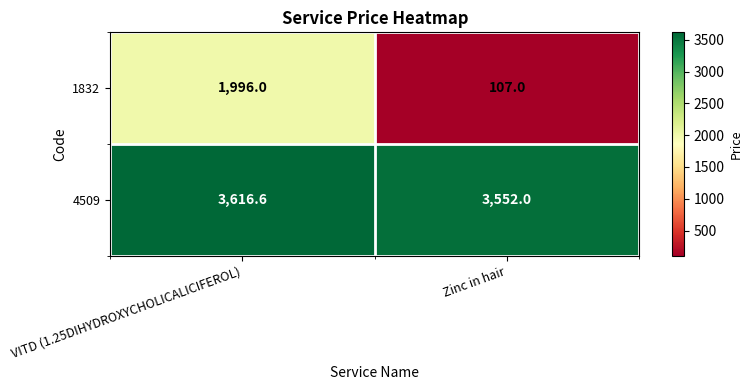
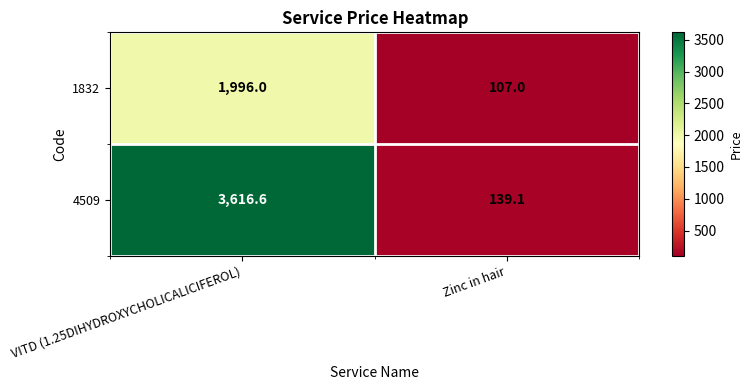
4509, Zinc in hair: 3,552.0 -> 139.1
